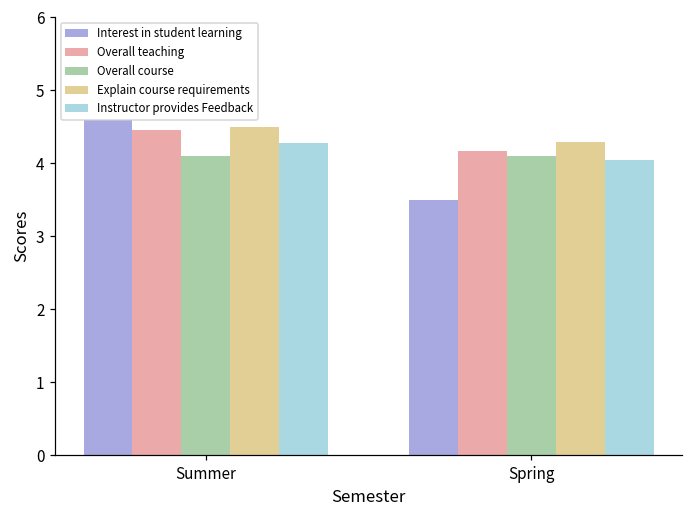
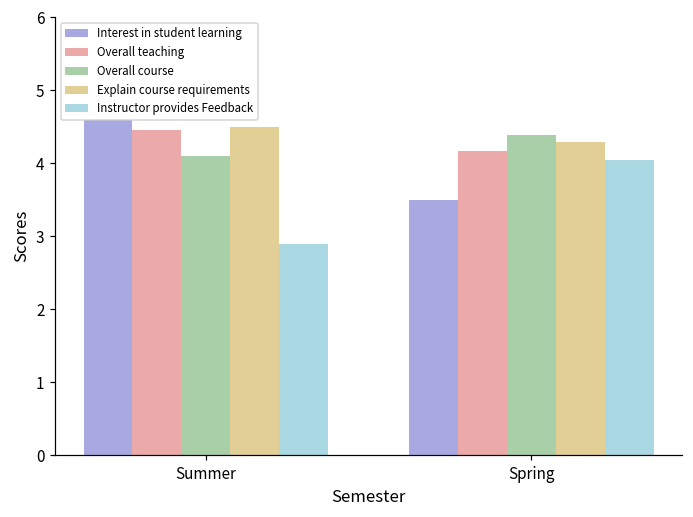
Instructor provides Feedback, Summer: 4.3 -> 2.9
Overall course, Spring: 4.1 -> 4.4
